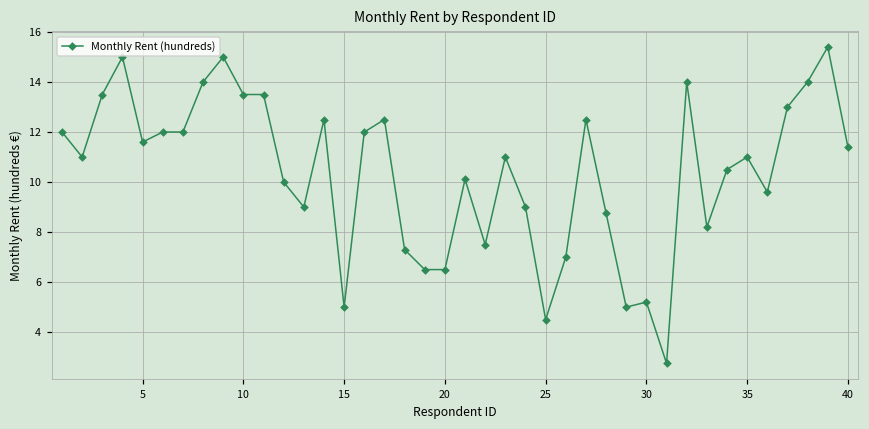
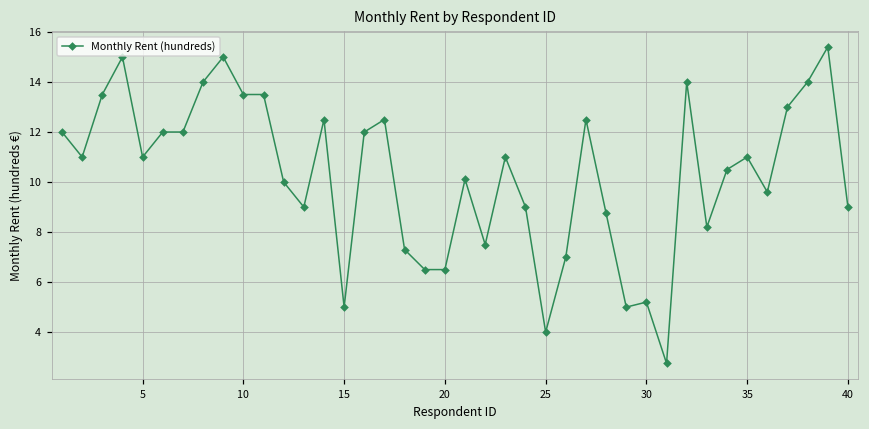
5: 11.6 -> 11.0
25: 4.5 -> 4.0
40: 11.4 -> 9.0
